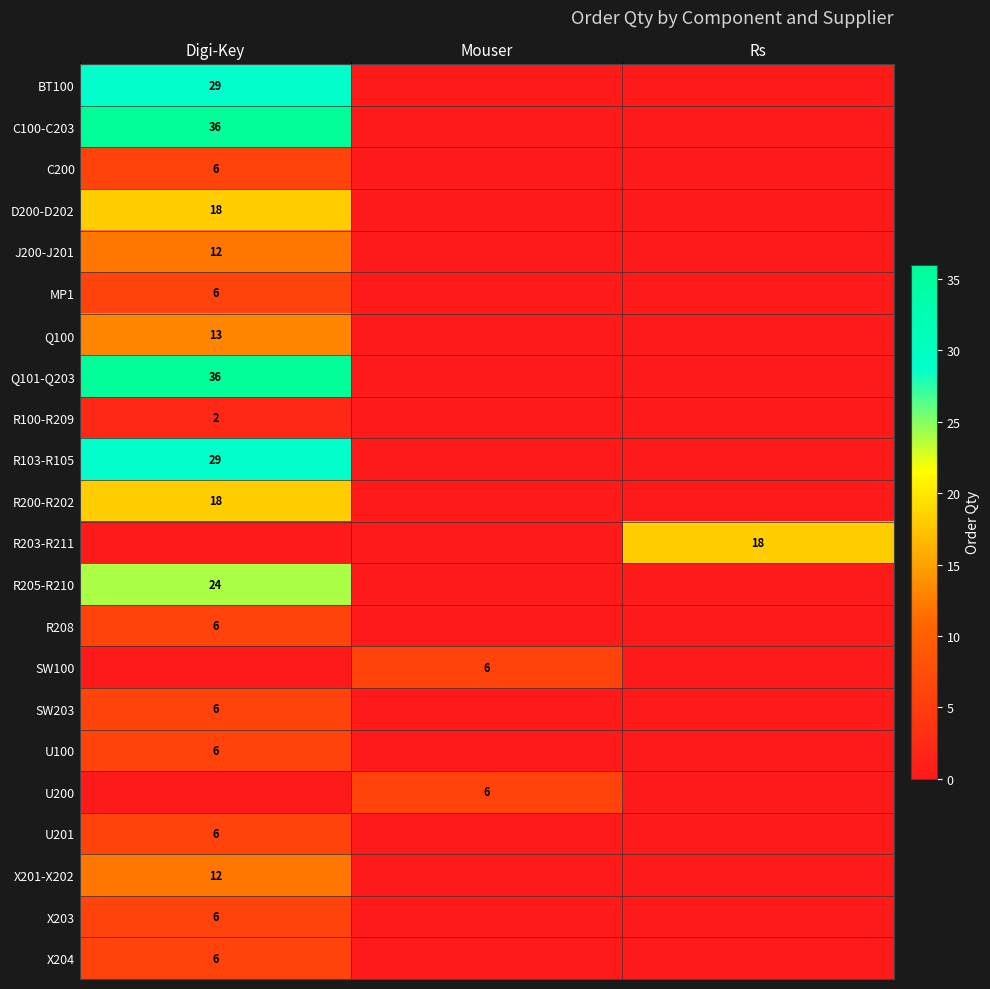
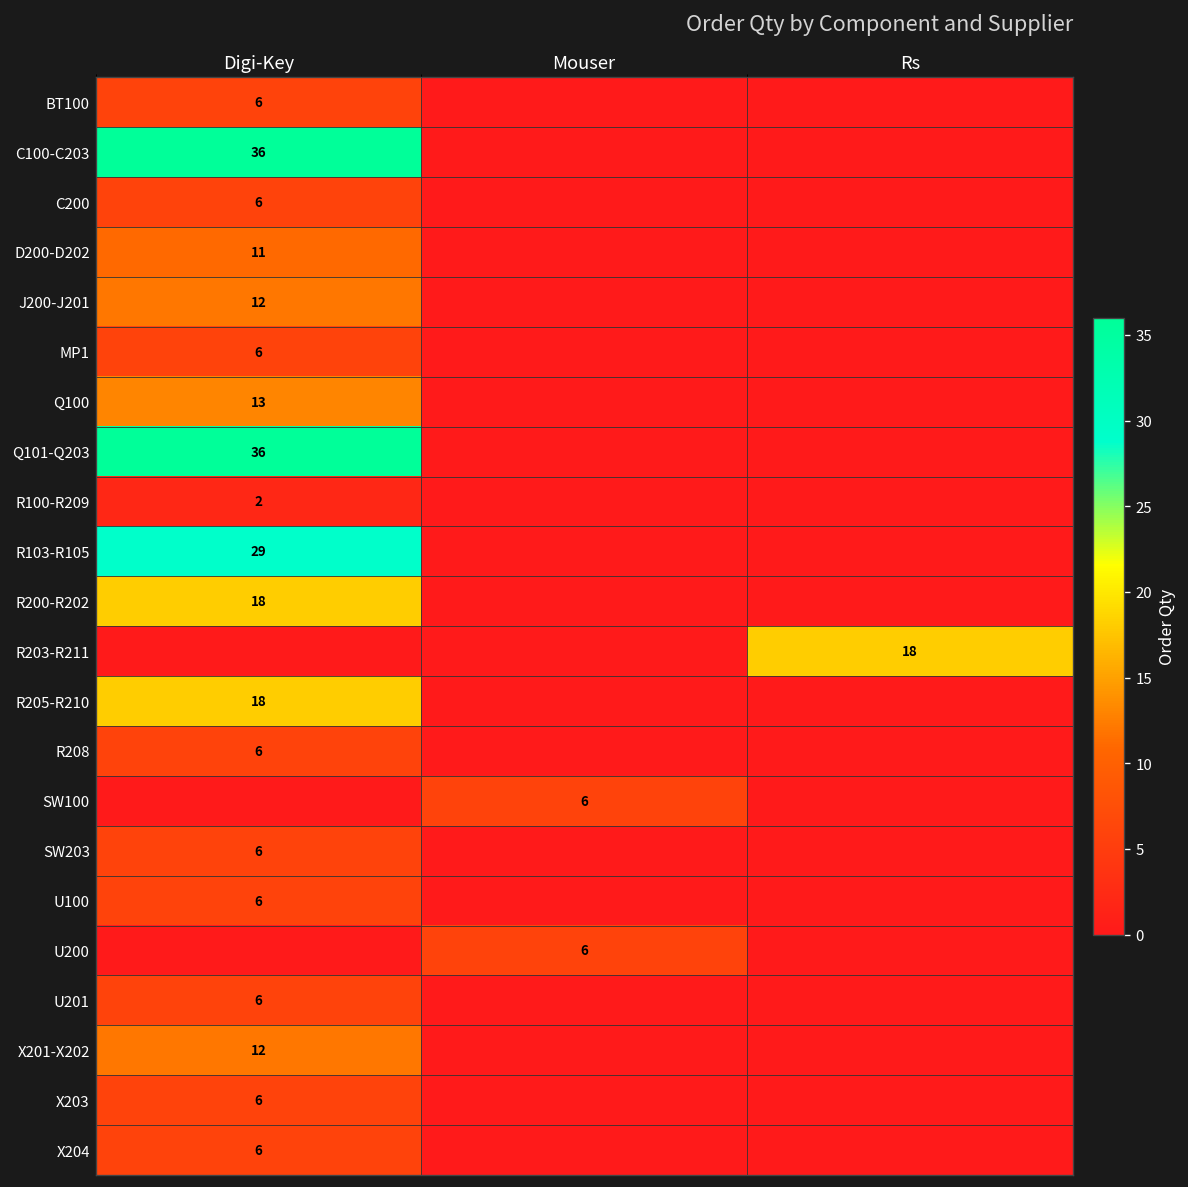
BT100, Digi-Key: 29 -> 6
D200-D202, Digi-Key: 18 -> 11
R205-R210, Digi-Key: 24 -> 18
